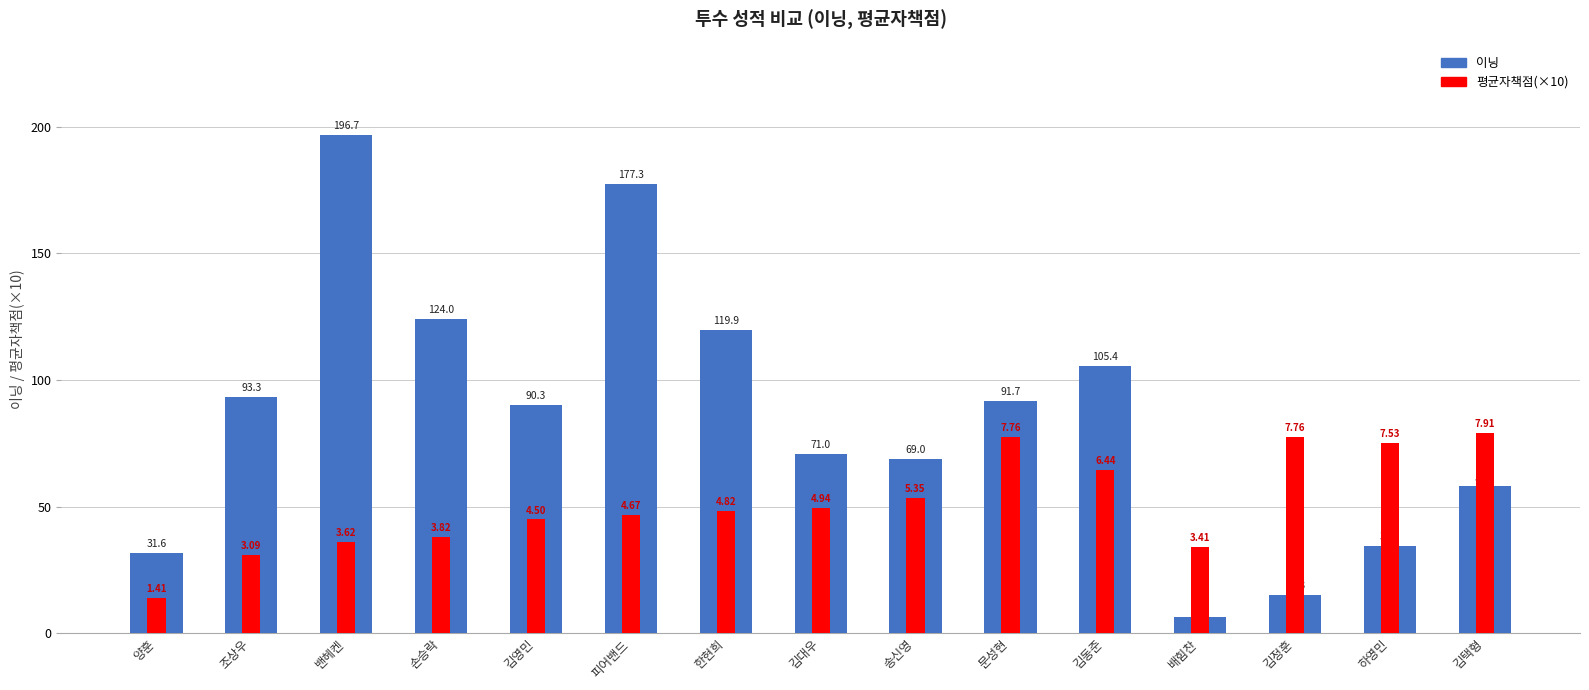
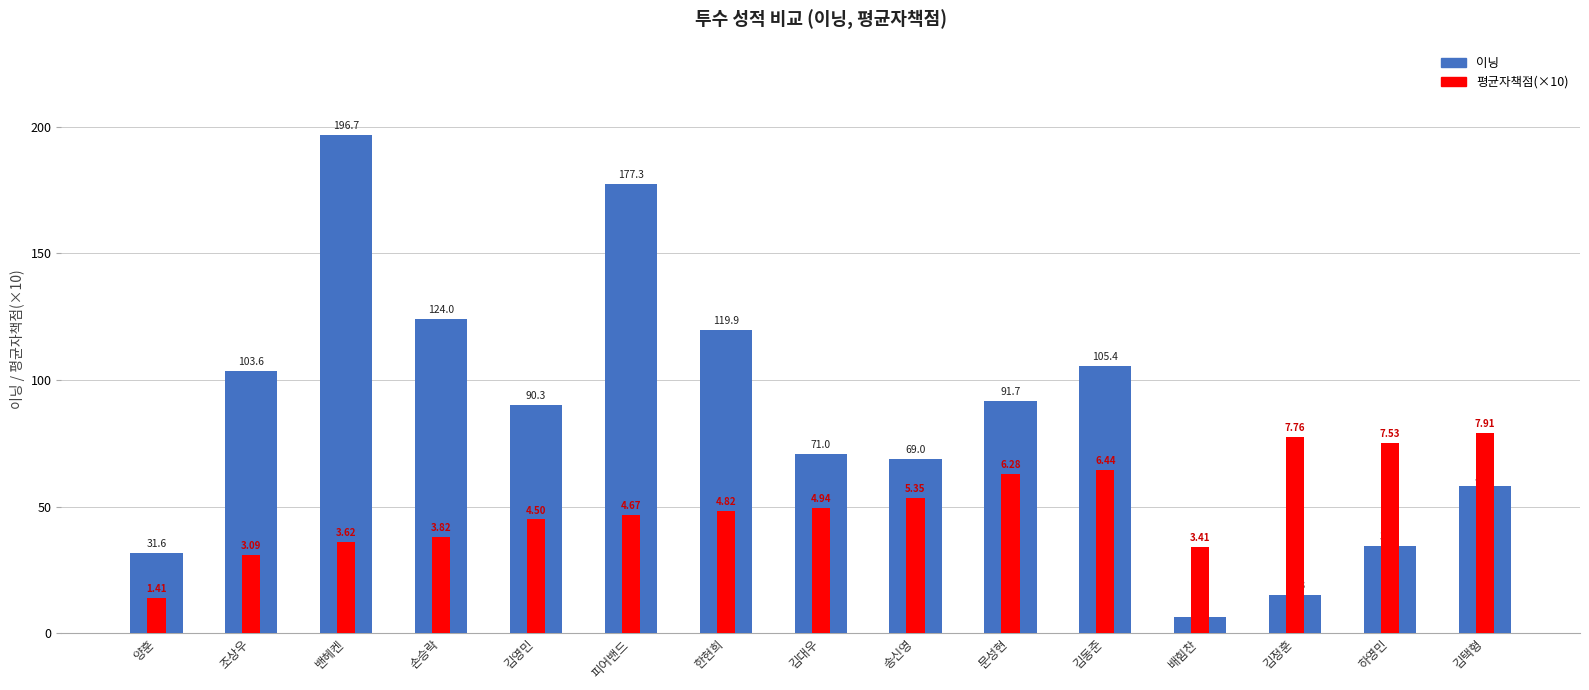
이닝, 조상우: 93.3 -> 103.6
평균자책점(×10), 문성현: 7.76 -> 6.28
